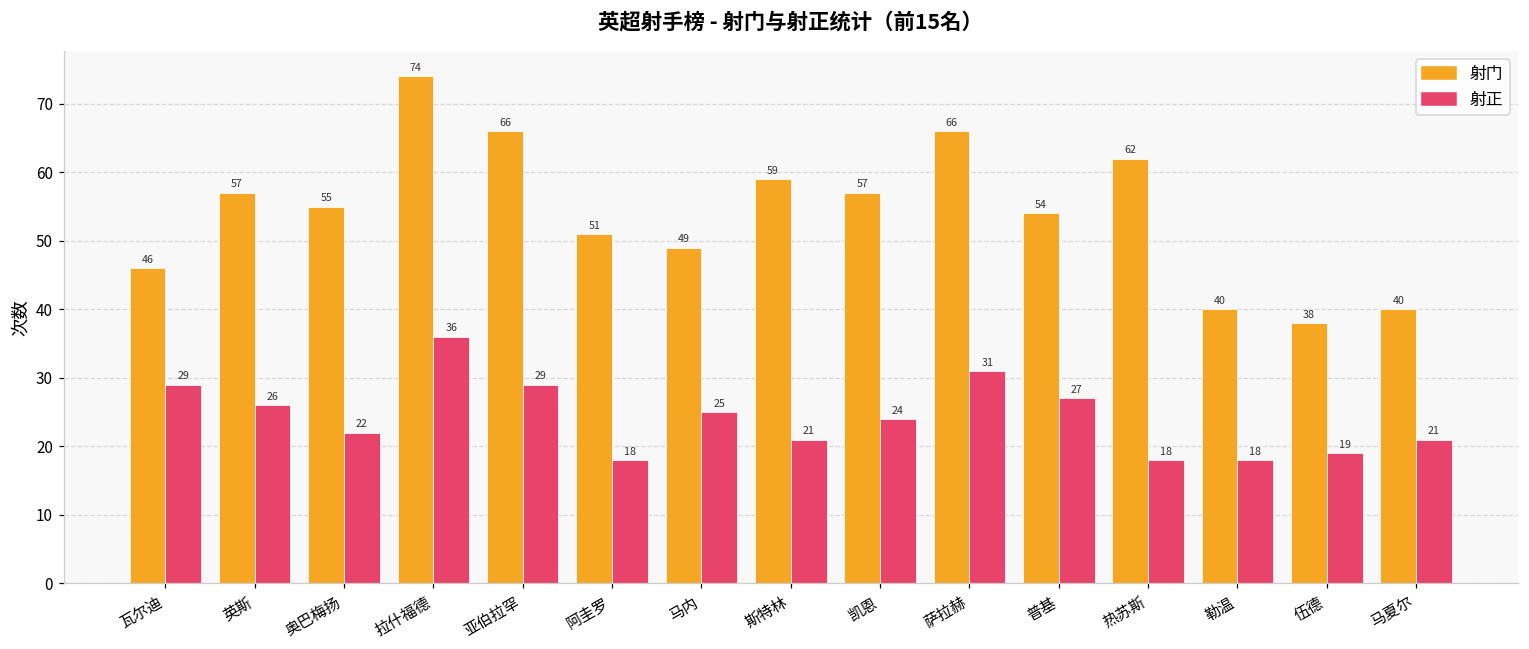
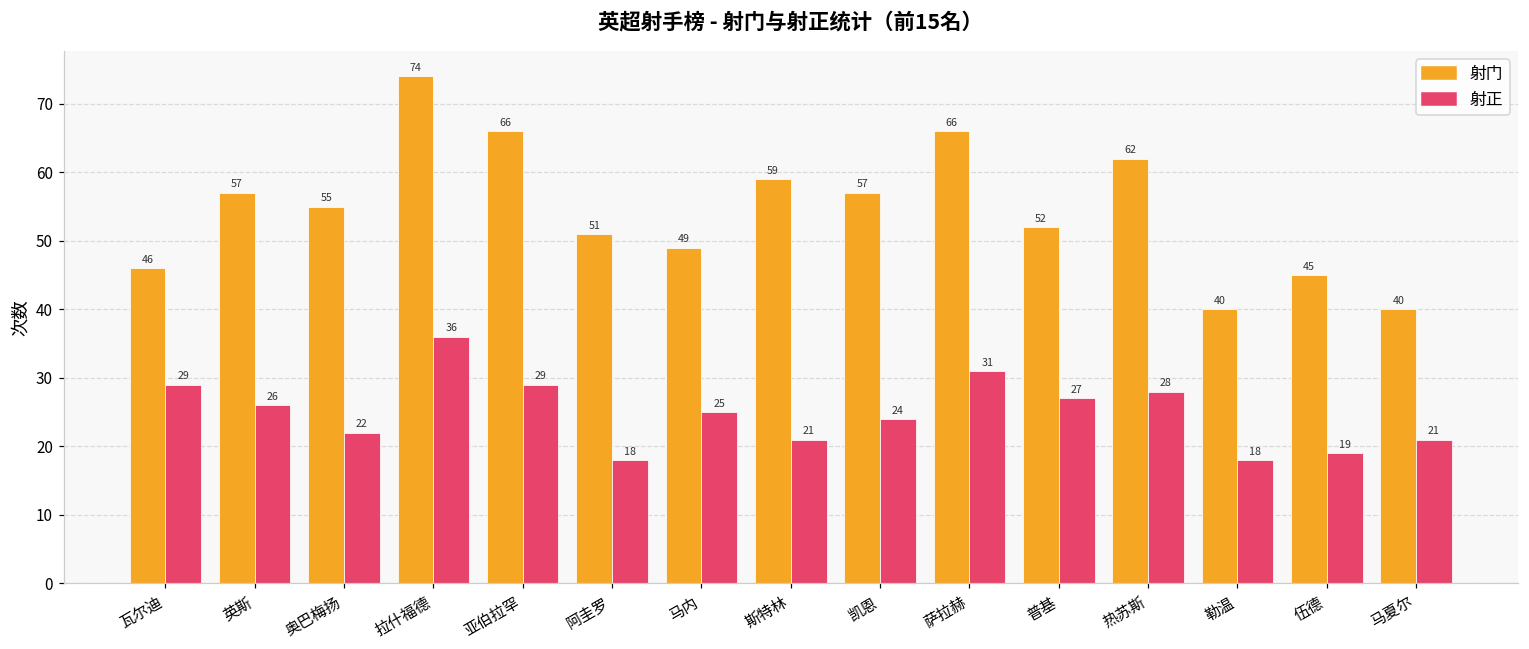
射门, 普基: 54 -> 52
射正, 热苏斯: 18 -> 28
射门, 伍德: 38 -> 45
